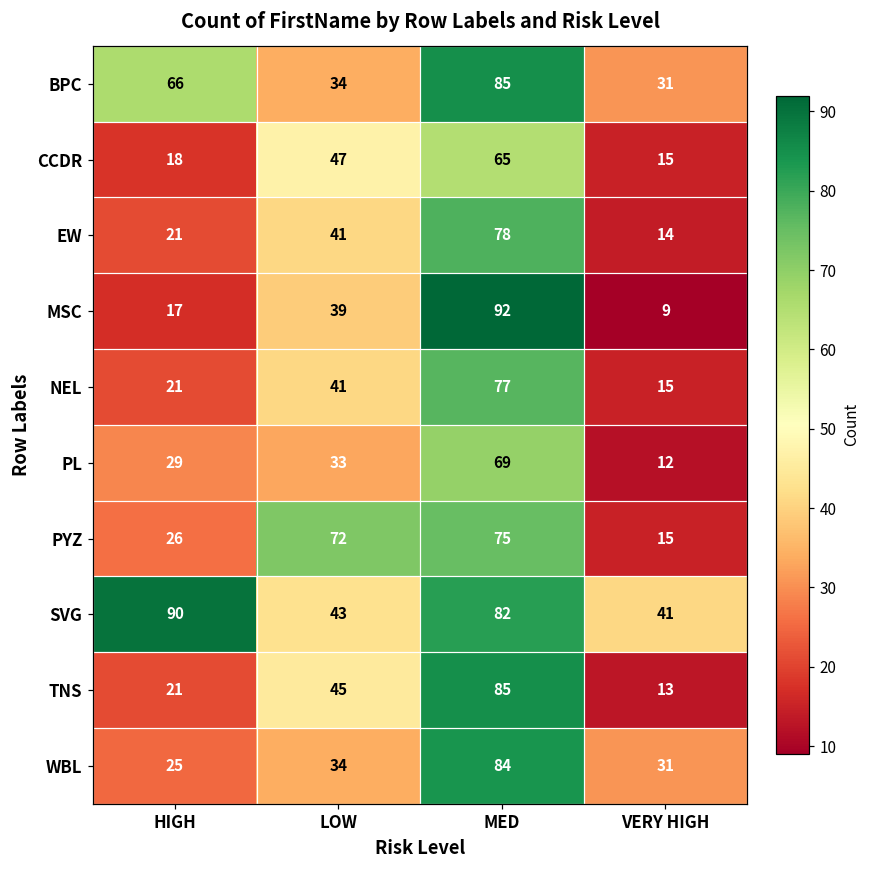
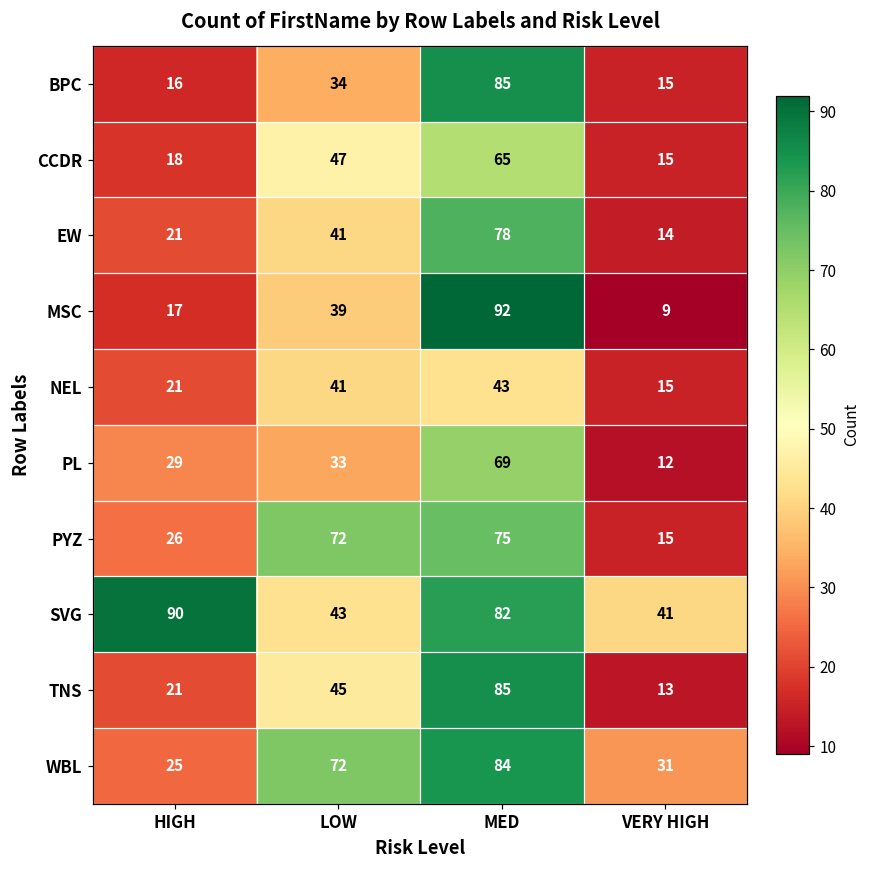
BPC, HIGH: 66 -> 16
BPC, VERY HIGH: 31 -> 15
NEL, MED: 77 -> 43
WBL, LOW: 34 -> 72
